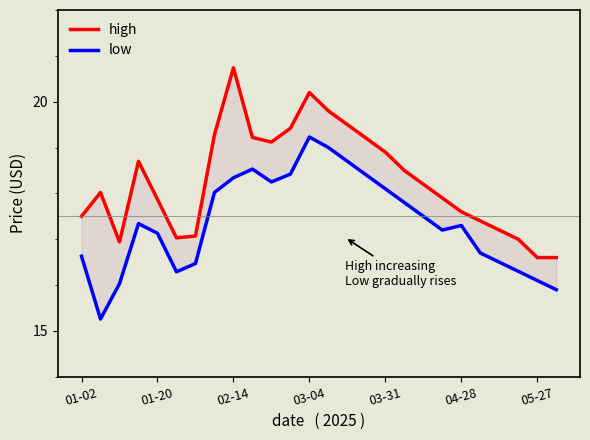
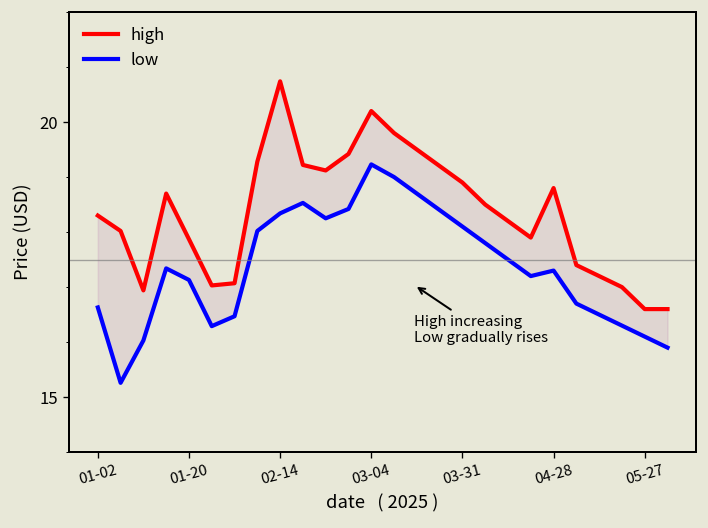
high, 01-02: 17.5 -> 18.3
high, 04-28: 17.6 -> 18.8
